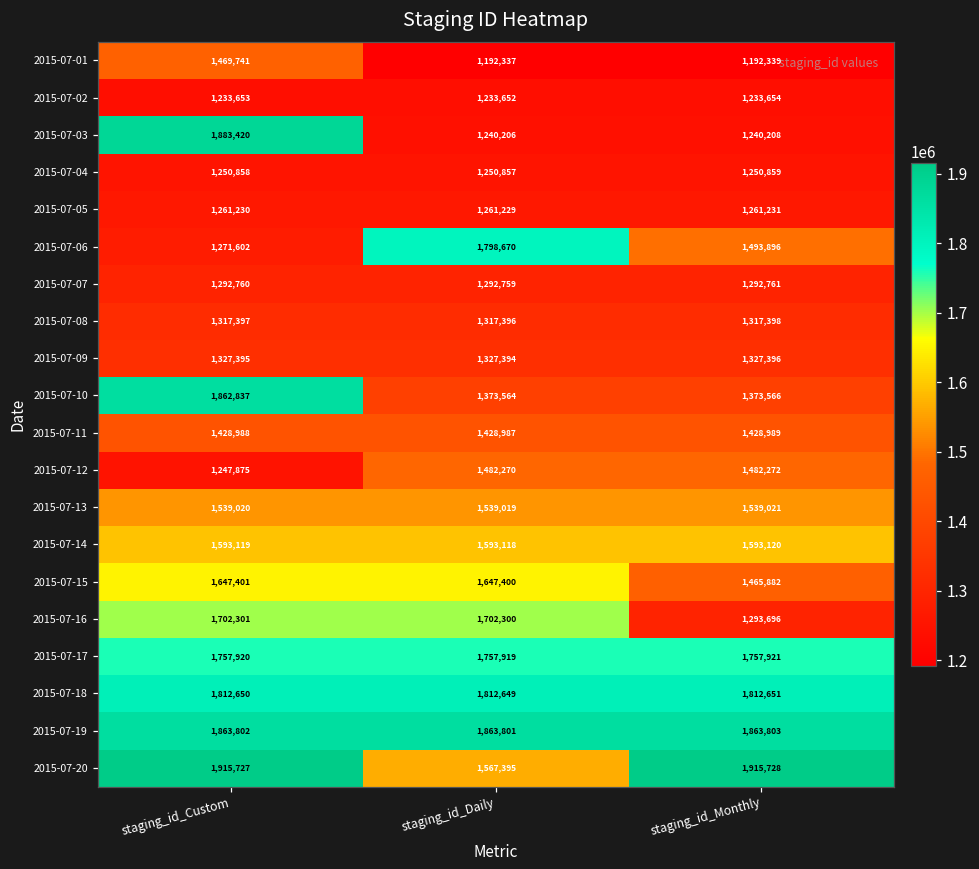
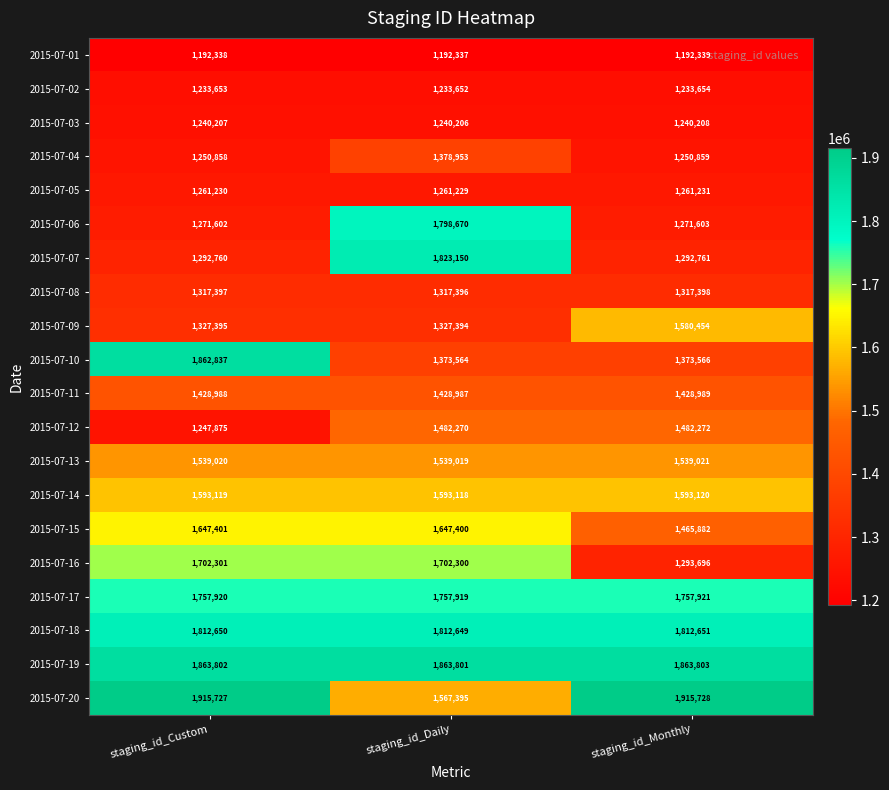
2015-07-01, staging_id_Custom: 1,469,741 -> 1,192,338
2015-07-03, staging_id_Custom: 1,883,420 -> 1,240,207
2015-07-04, staging_id_Daily: 1,250,857 -> 1,378,953
2015-07-06, staging_id_Monthly: 1,493,896 -> 1,271,603
2015-07-07, staging_id_Daily: 1,292,759 -> 1,823,150
2015-07-09, staging_id_Monthly: 1,327,396 -> 1,580,454
